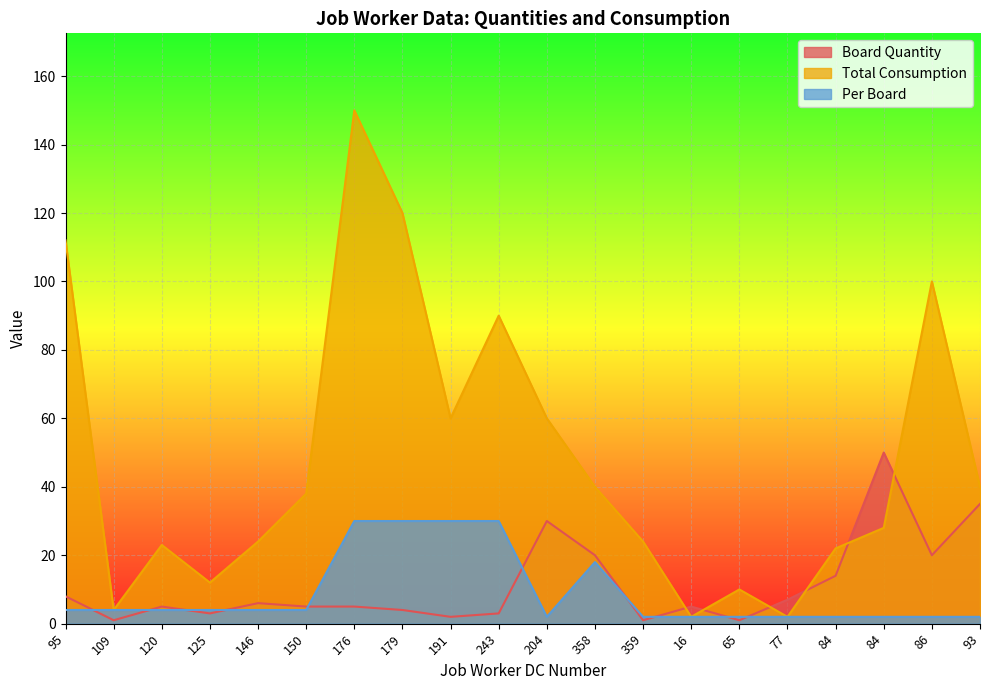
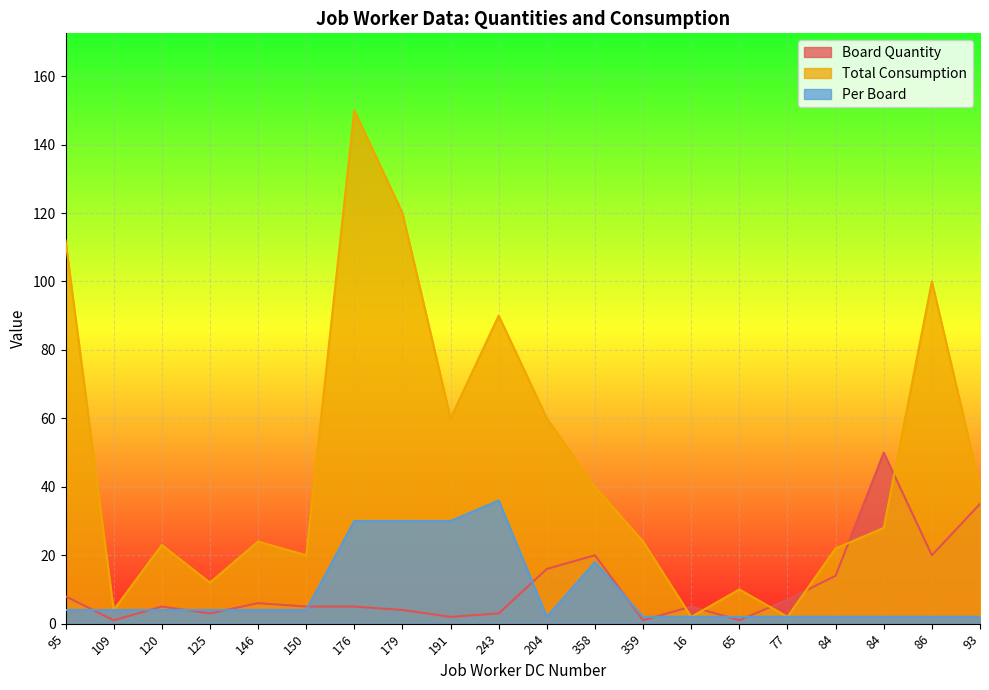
Total Consumption, 150: 38 -> 20
Per Board, 243: 30 -> 36
Board Quantity, 204: 30 -> 16
